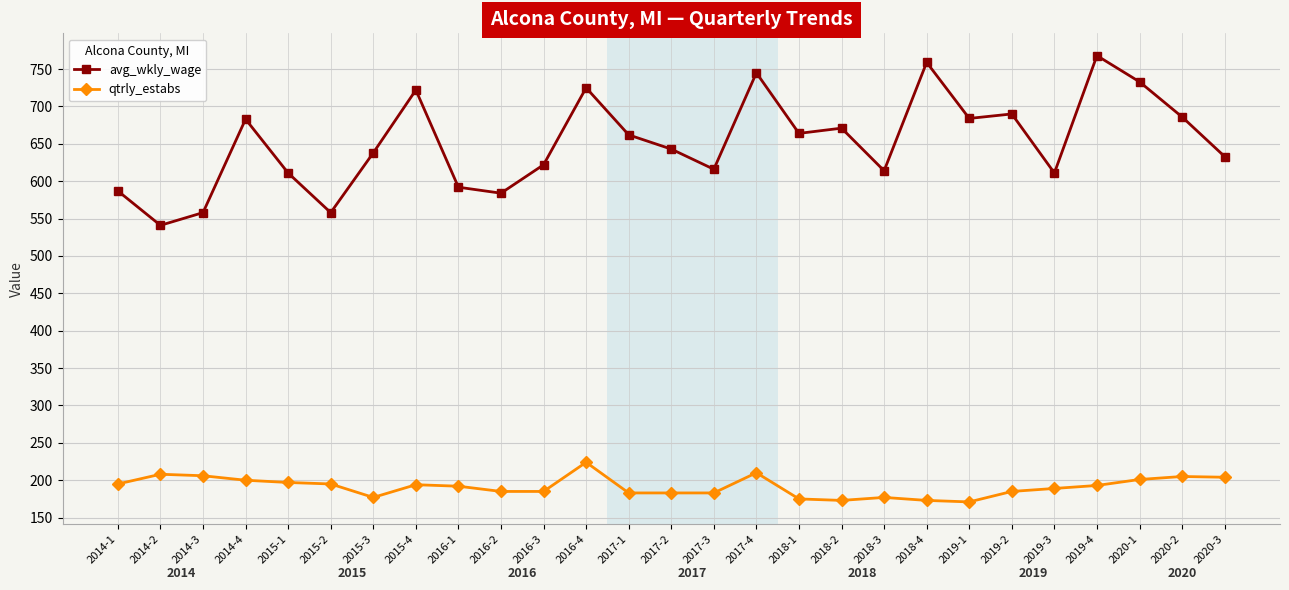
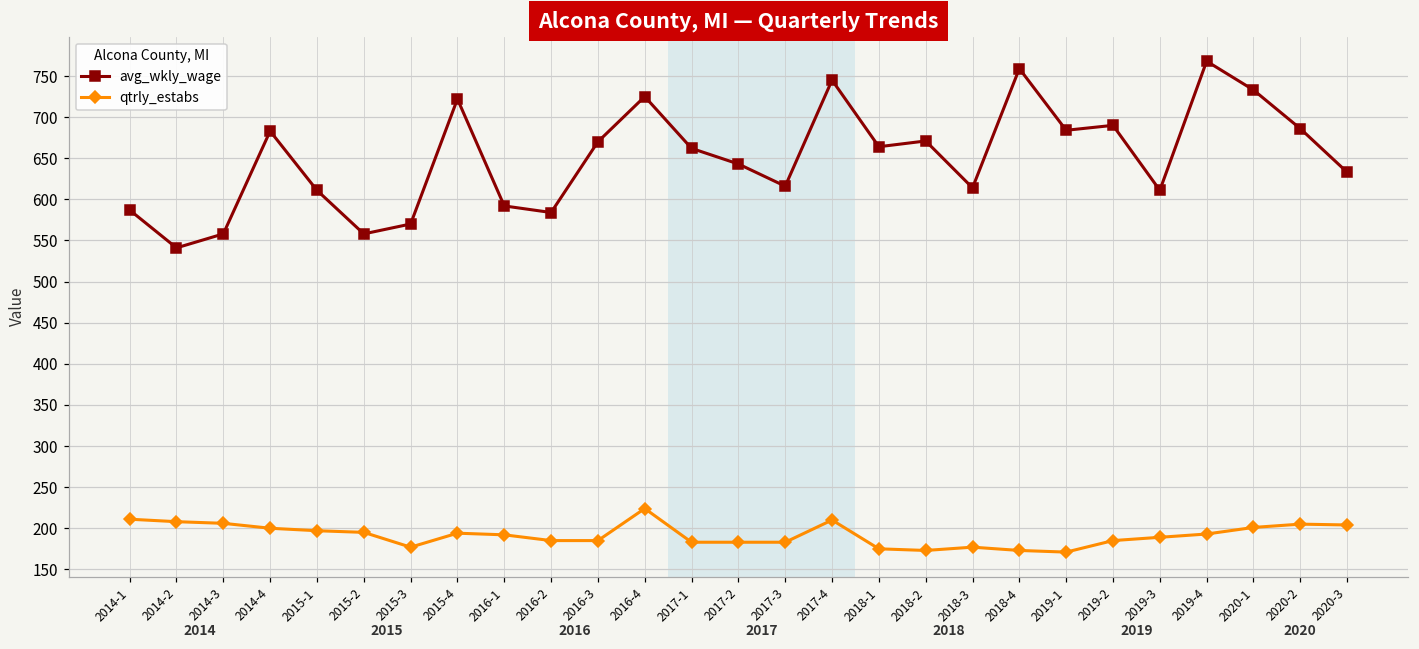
qtrly_estabs, 2014-1: 200 -> 210
avg_wkly_wage, 2015-3: 640 -> 570
avg_wkly_wage, 2016-3: 620 -> 670
